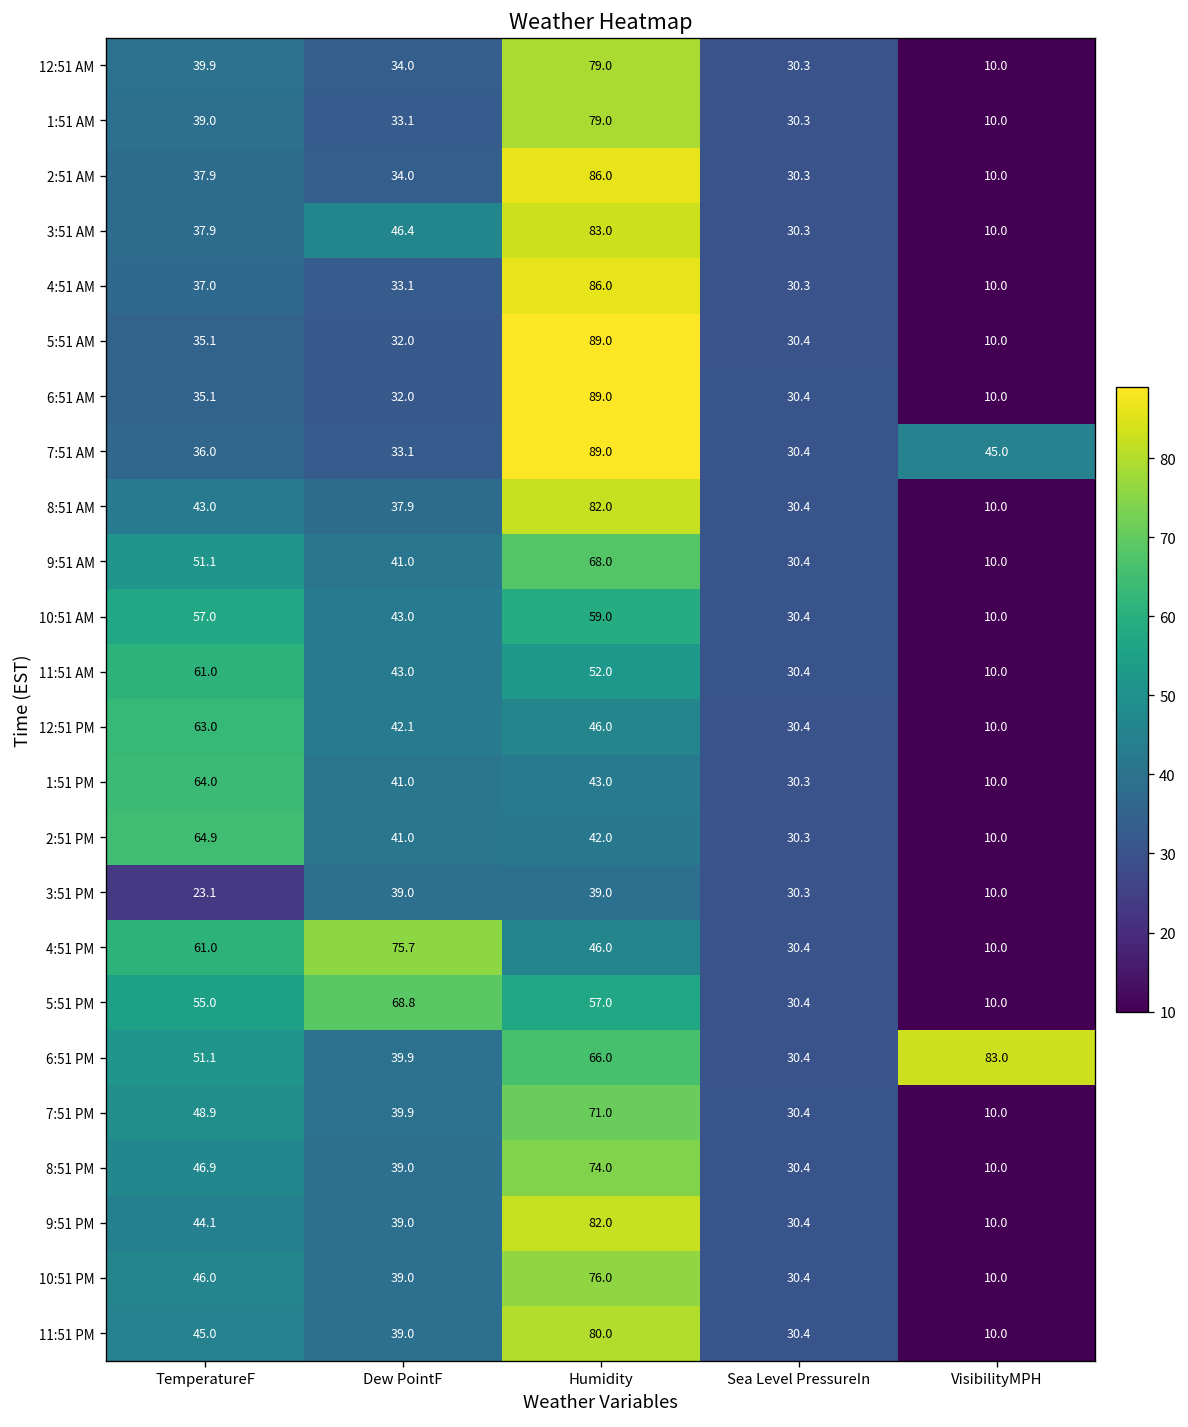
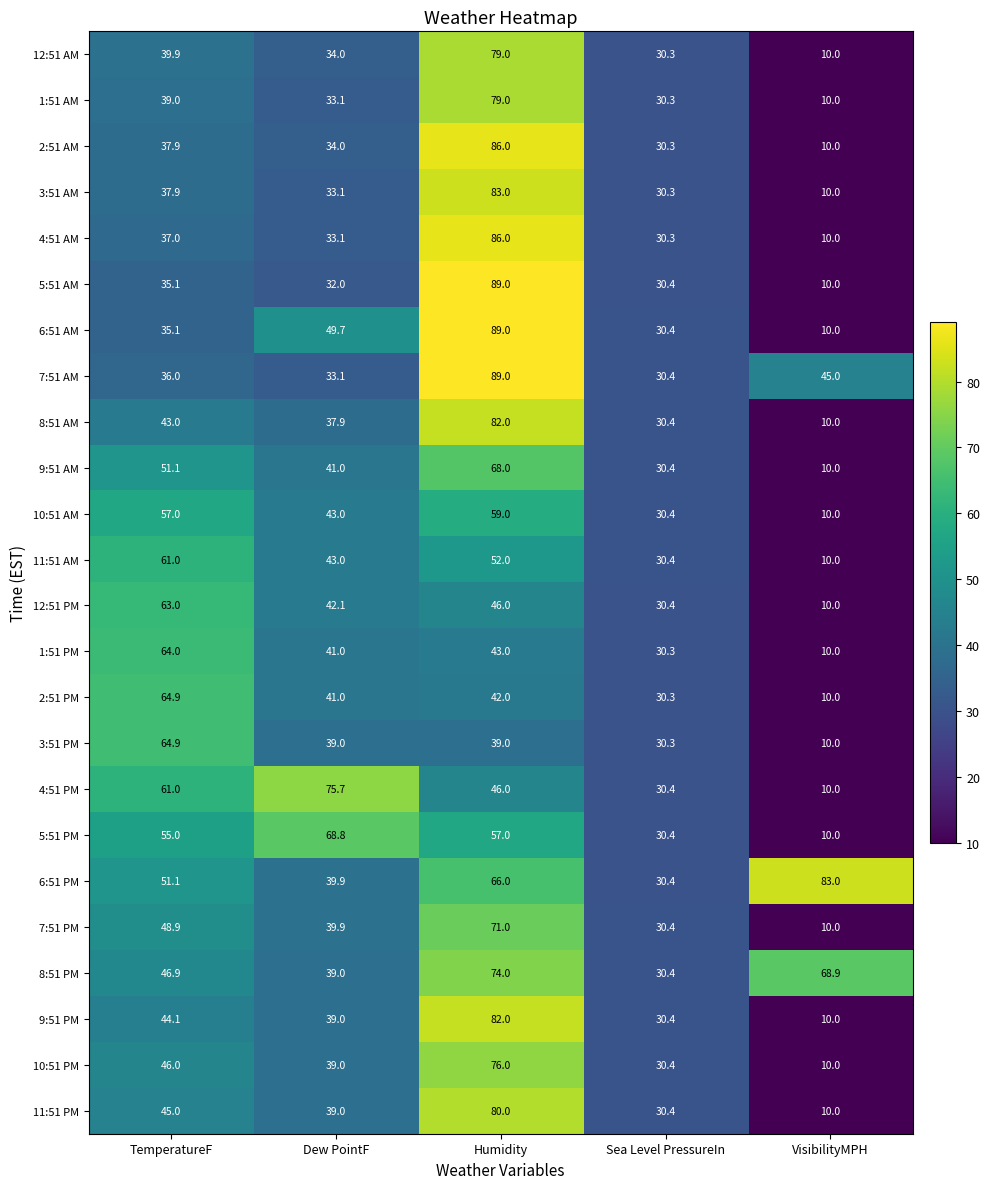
3:51 AM, Dew PointF: 46.4 -> 33.1
6:51 AM, Dew PointF: 32.0 -> 49.7
3:51 PM, TemperatureF: 23.1 -> 64.9
8:51 PM, VisibilityMPH: 10.0 -> 68.9
